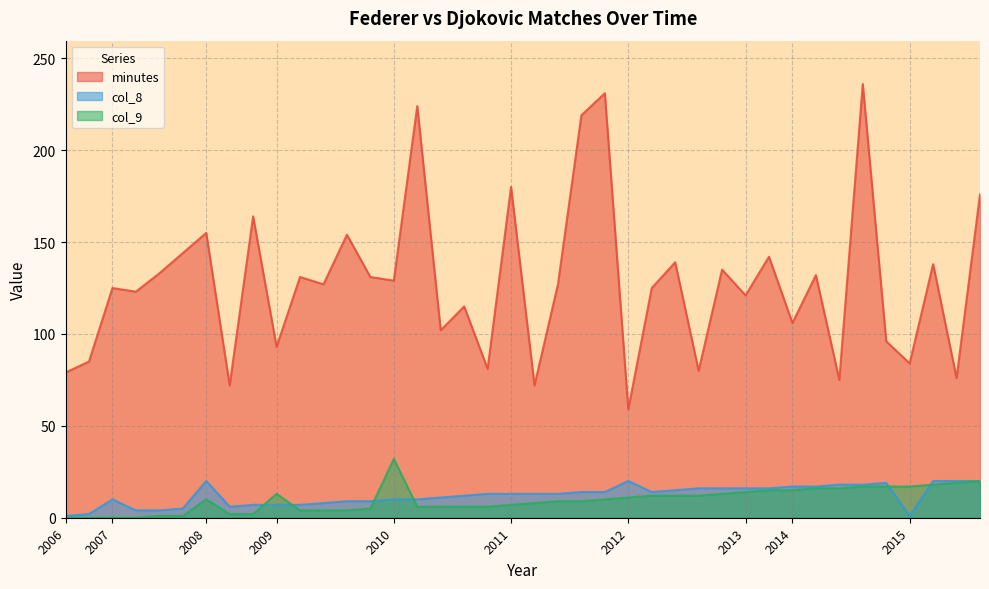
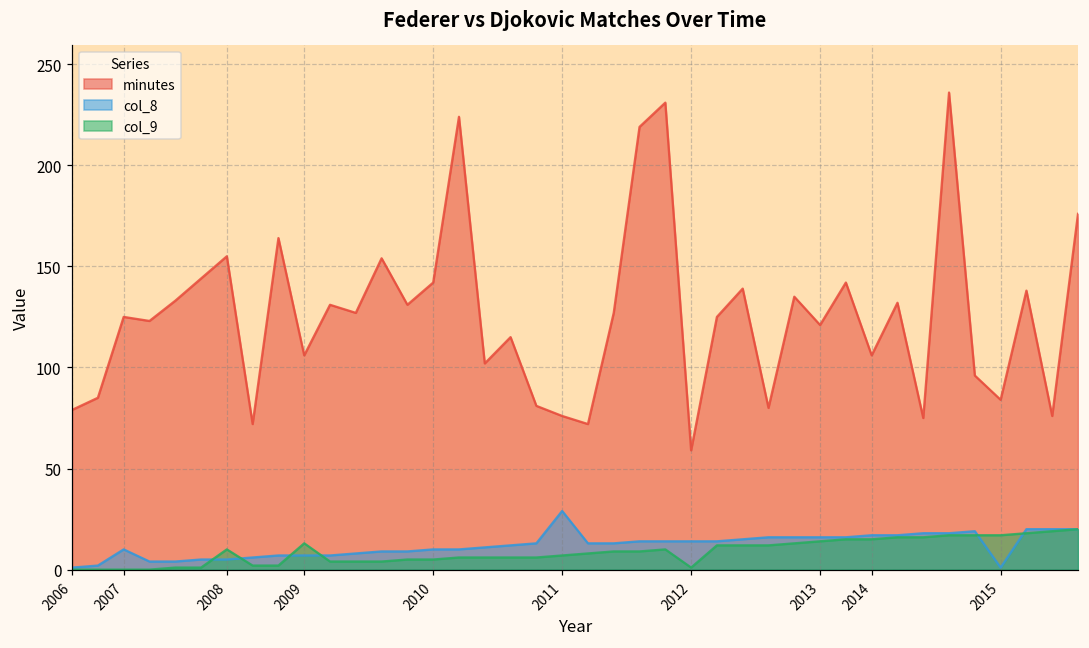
col_8, 2008: 20 -> 5
minutes, 2009: 93 -> 106
minutes, 2010: 129 -> 142
col_9, 2010: 32 -> 5
minutes, 2011: 180 -> 76
col_8, 2011: 13 -> 29
col_8, 2012: 20 -> 14
col_9, 2012: 11 -> 1
